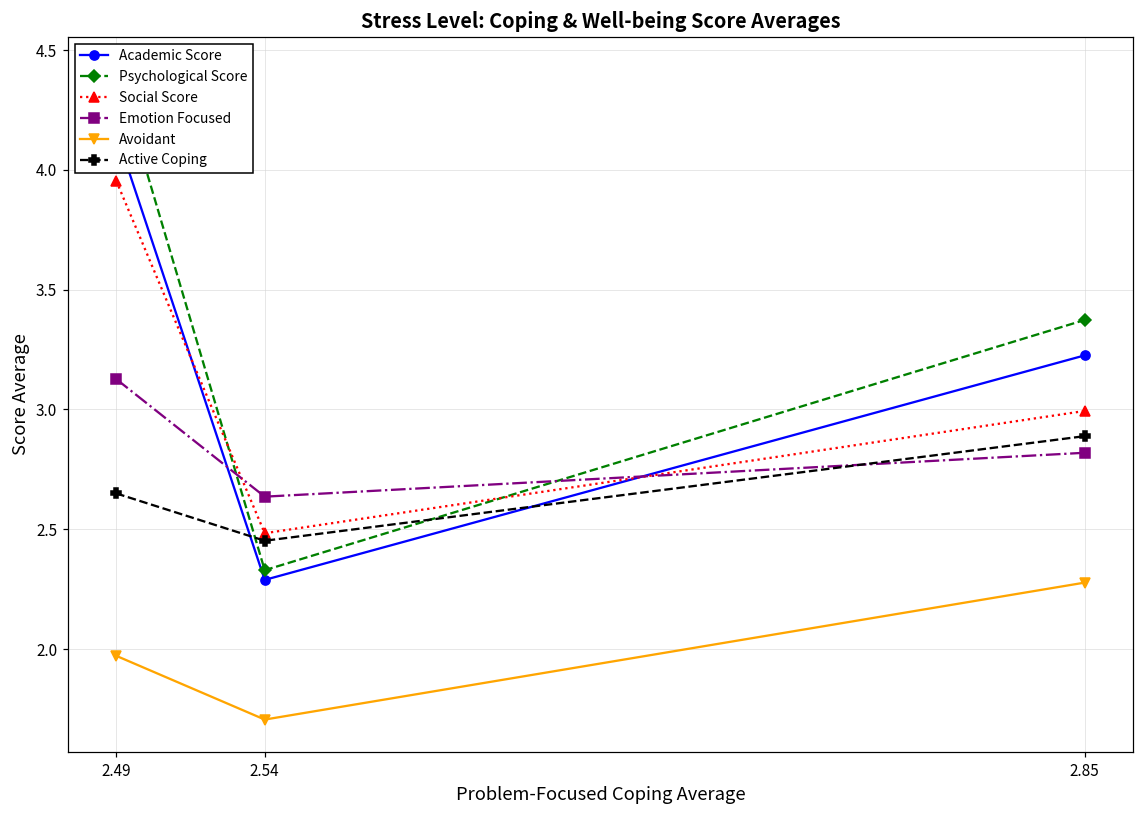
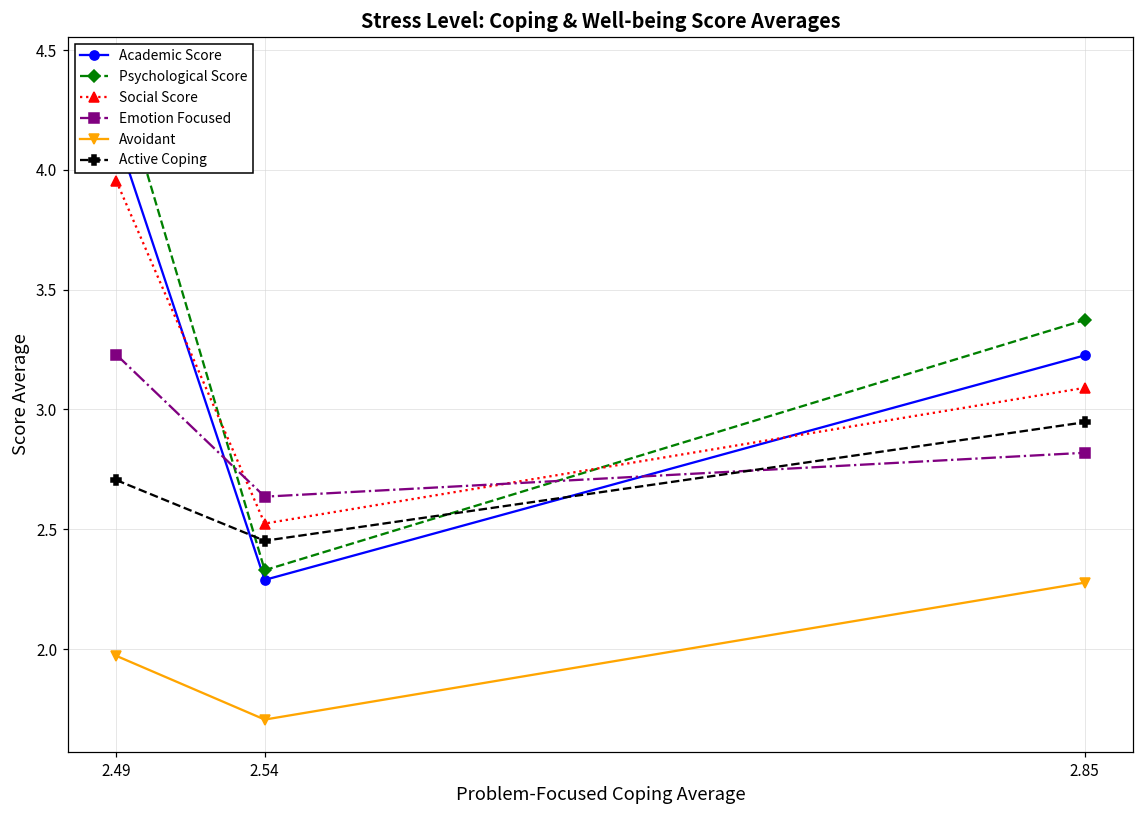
Emotion Focused, 2.49: 3.13 -> 3.23
Active Coping, 2.49: 2.65 -> 2.71
Social Score, 2.54: 2.48 -> 2.52
Social Score, 2.85: 2.99 -> 3.09
Active Coping, 2.85: 2.89 -> 2.95
